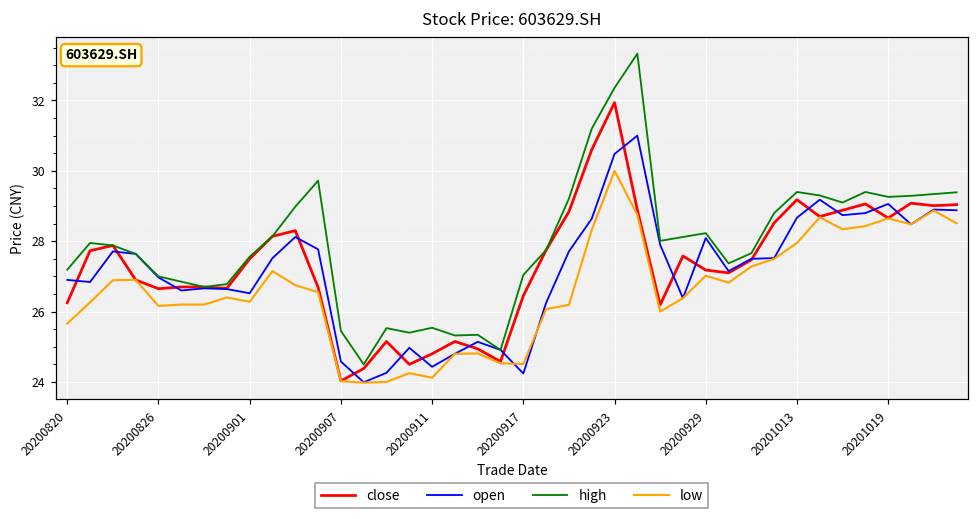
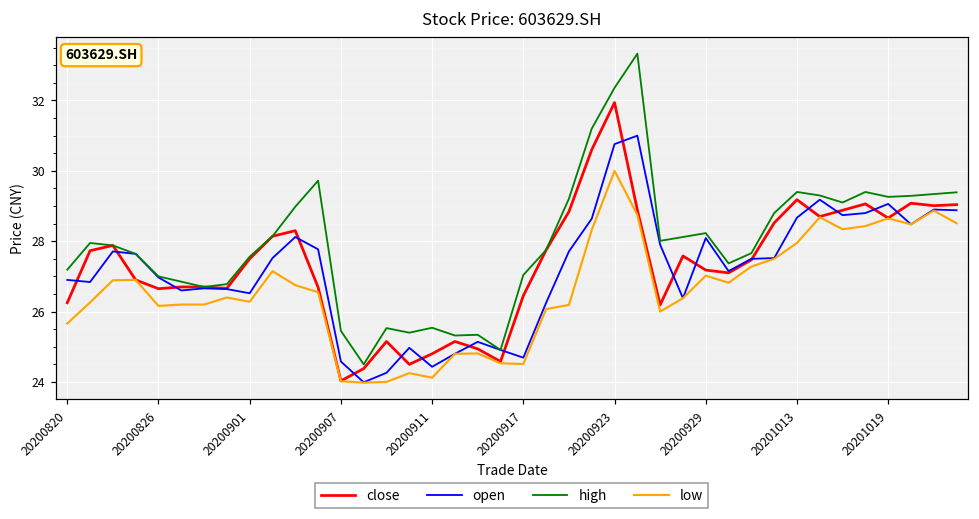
open, 20200917: 24.2 -> 24.7
open, 20200923: 30.5 -> 30.8
